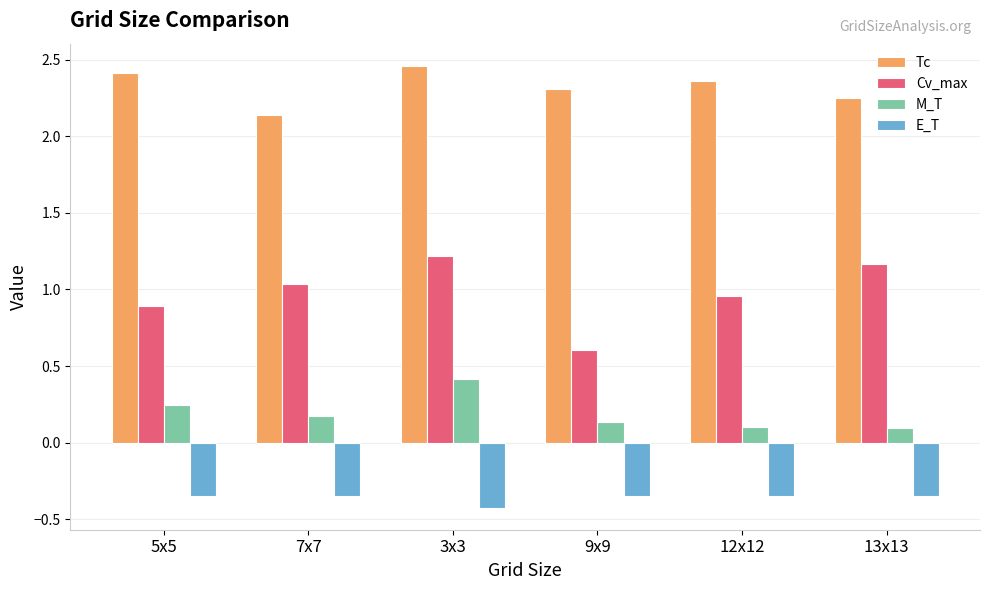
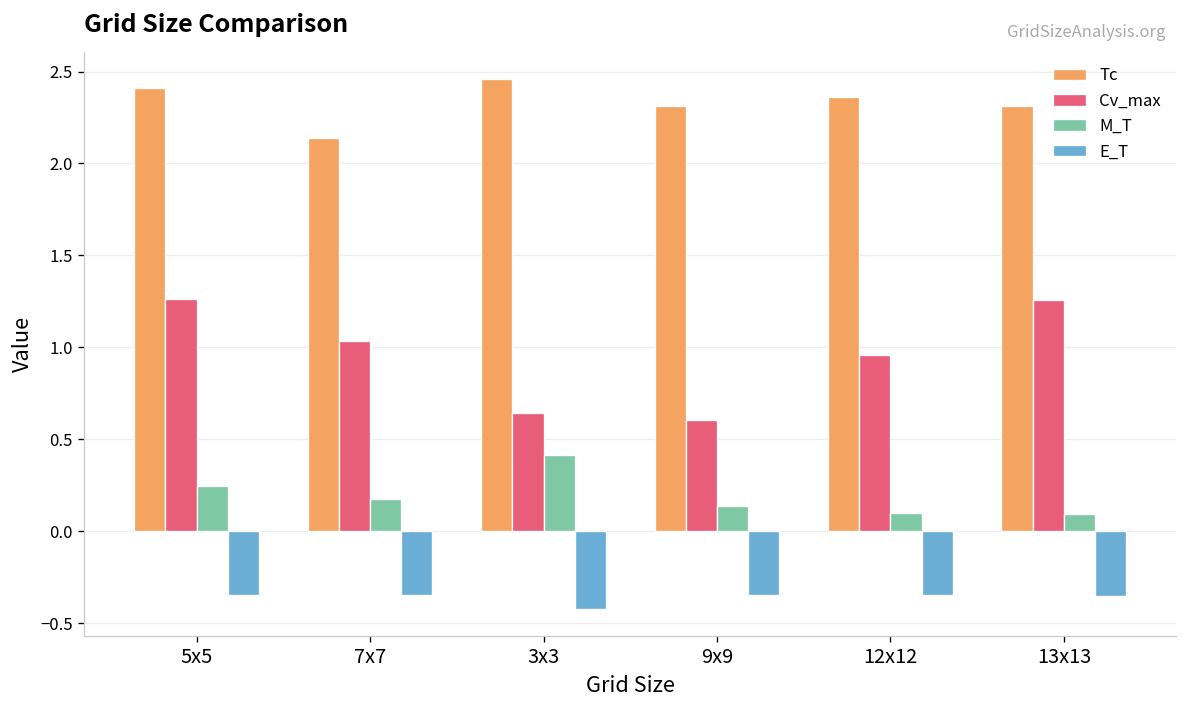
Cv_max, 5x5: 0.89 -> 1.26
Cv_max, 3x3: 1.22 -> 0.65
Tc, 13x13: 2.25 -> 2.31
Cv_max, 13x13: 1.17 -> 1.26
